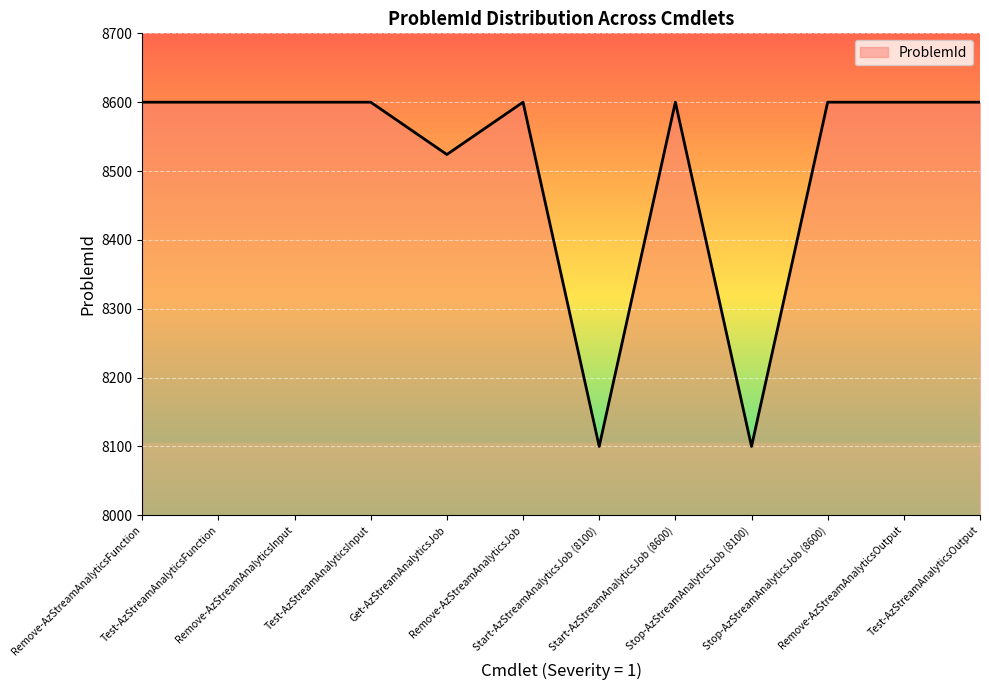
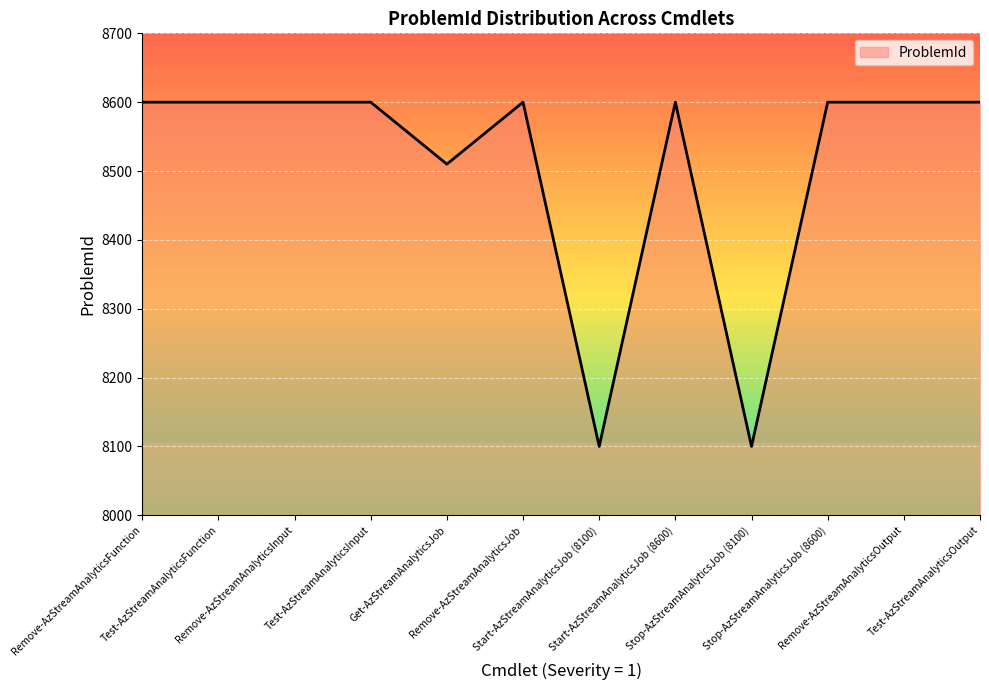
Get-AzStreamAnalyticsJob: 8520 -> 8510
